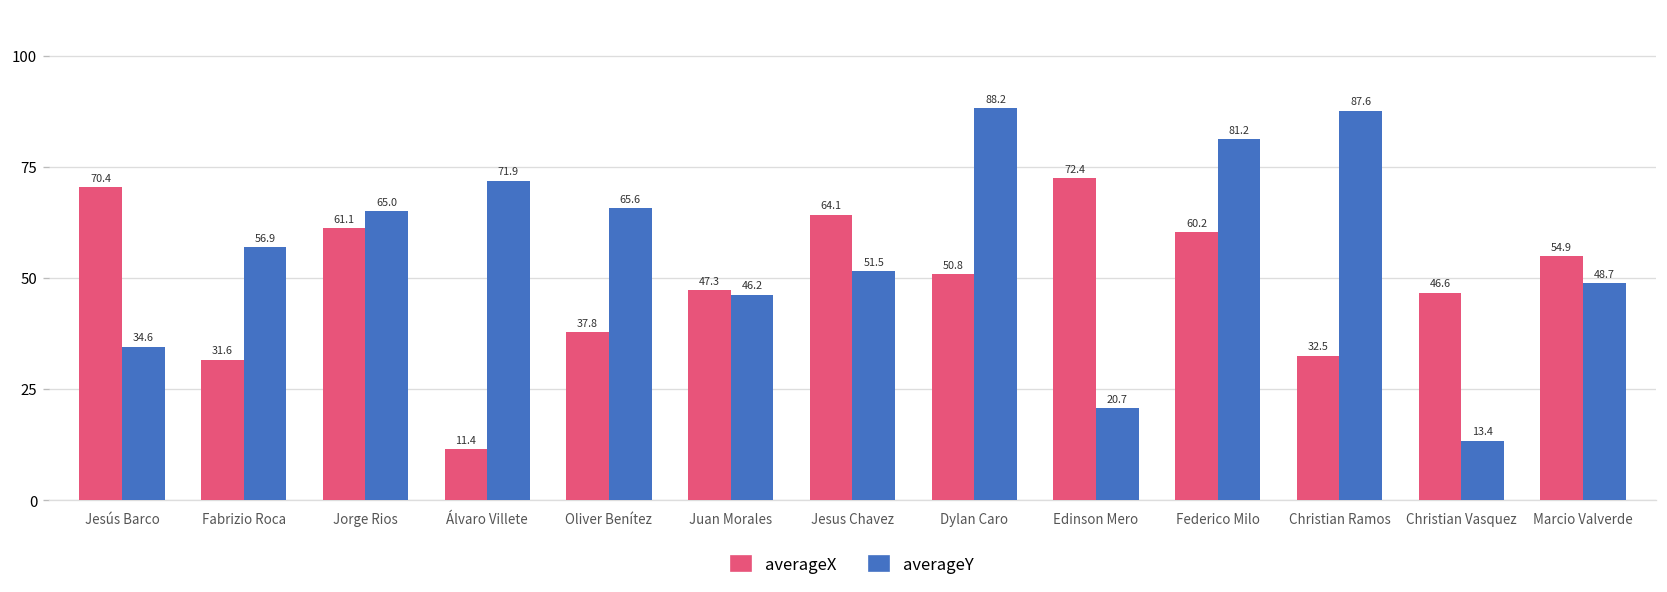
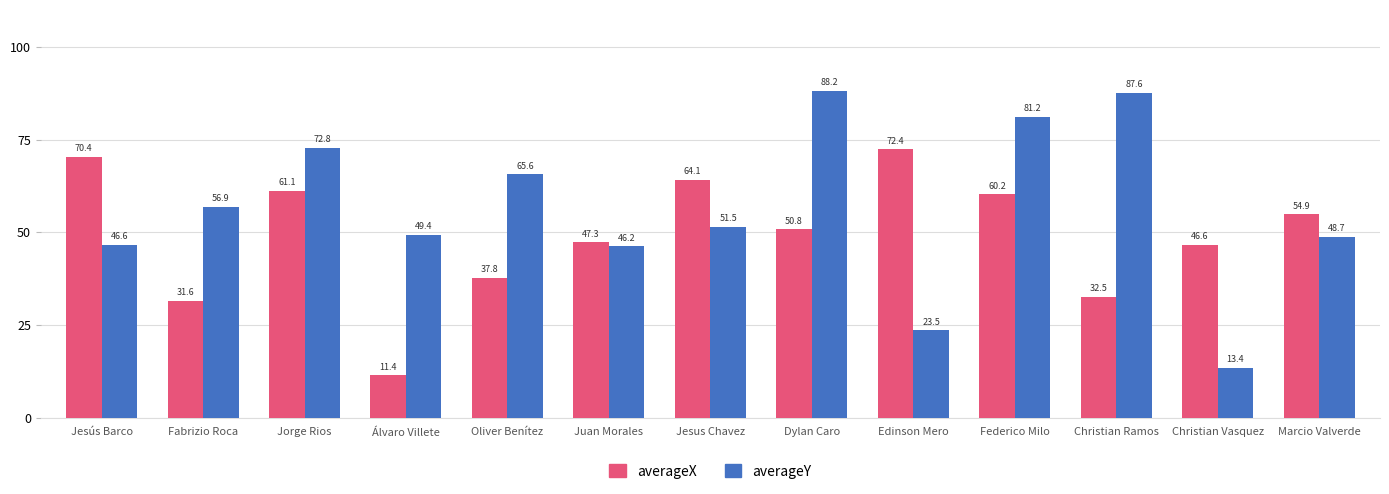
averageY, Jesús Barco: 34.6 -> 46.6
averageY, Jorge Rios: 65.0 -> 72.8
averageY, Álvaro Villete: 71.9 -> 49.4
averageY, Edinson Mero: 20.7 -> 23.5
